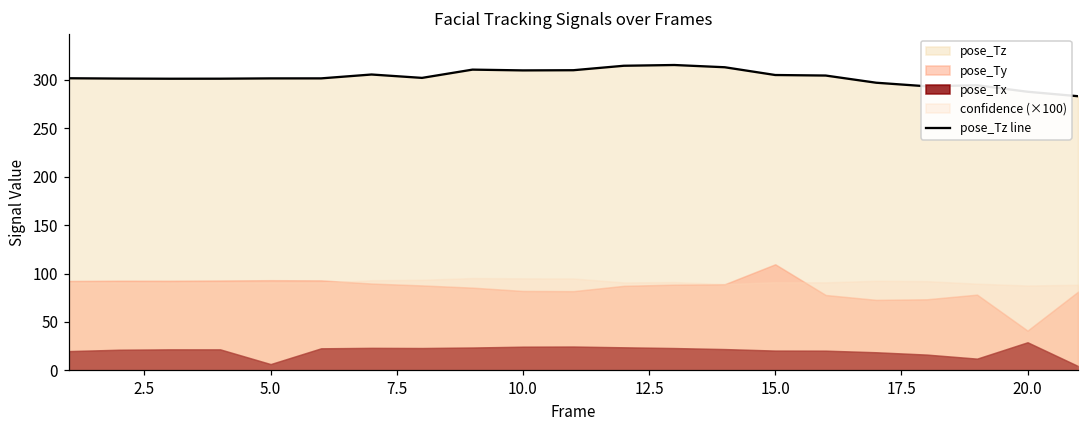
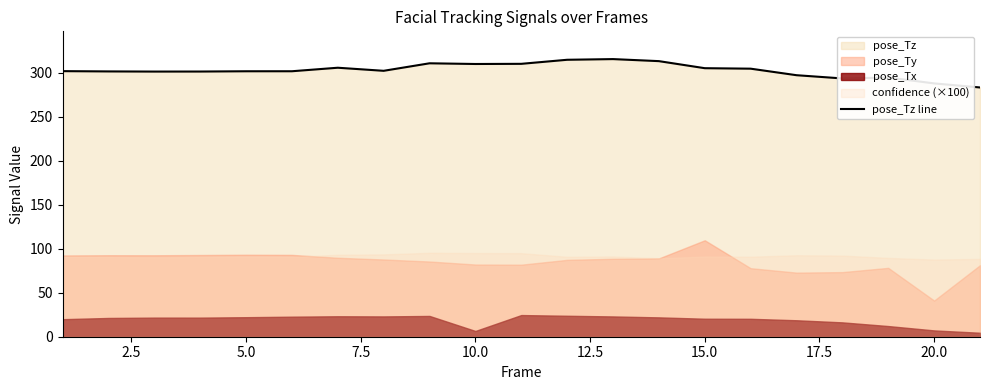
pose_Tx, 5.0: 10 -> 20
pose_Tx, 10.0: 20 -> 10
pose_Tx, 20.0: 30 -> 10
